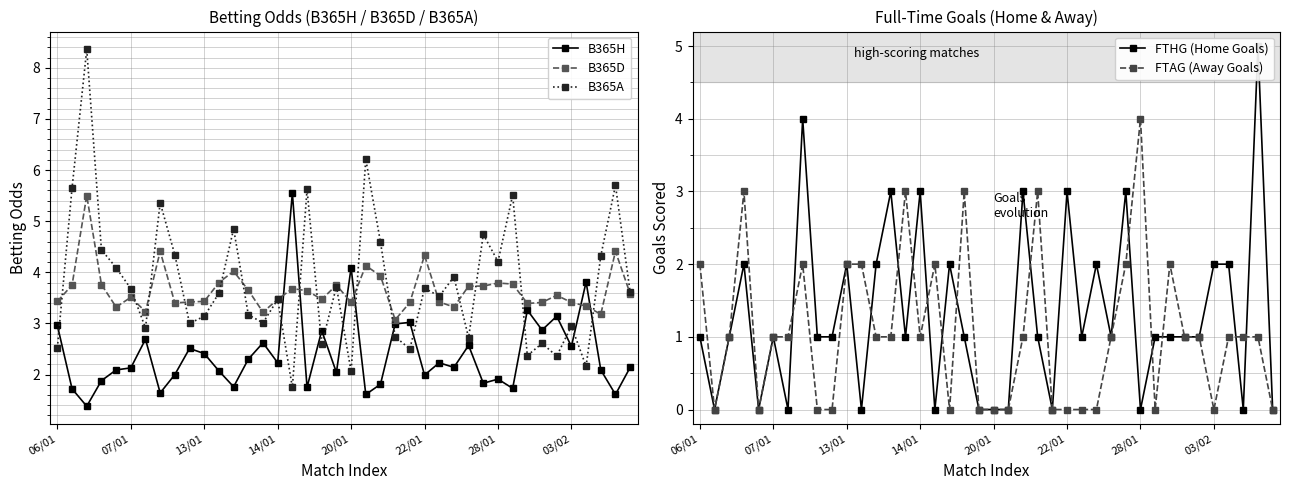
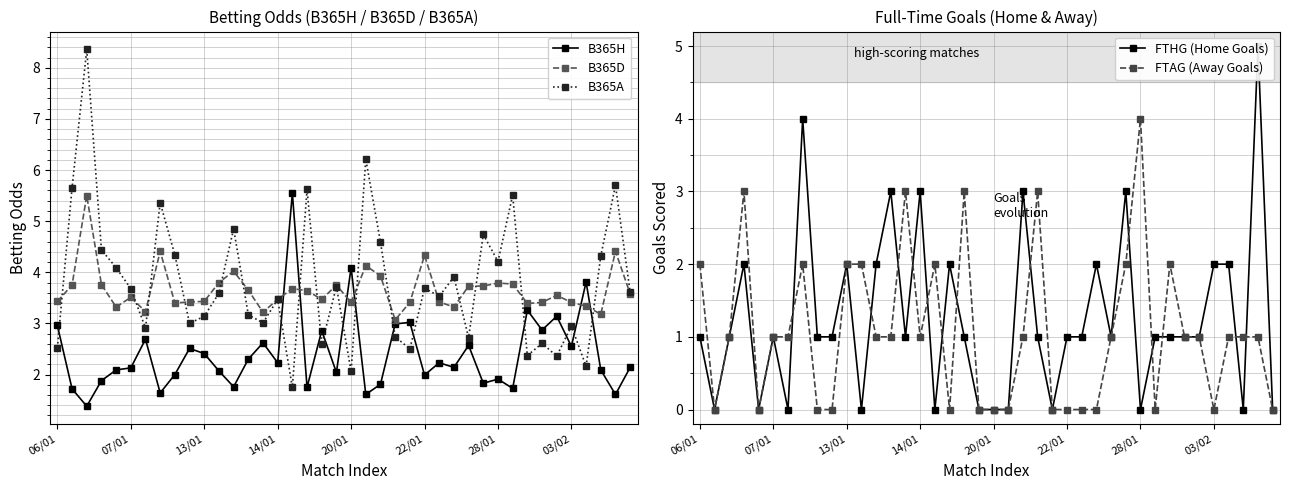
Full-Time Goals (Home & Away), FTHG (Home Goals), 22/01: 3 -> 1
